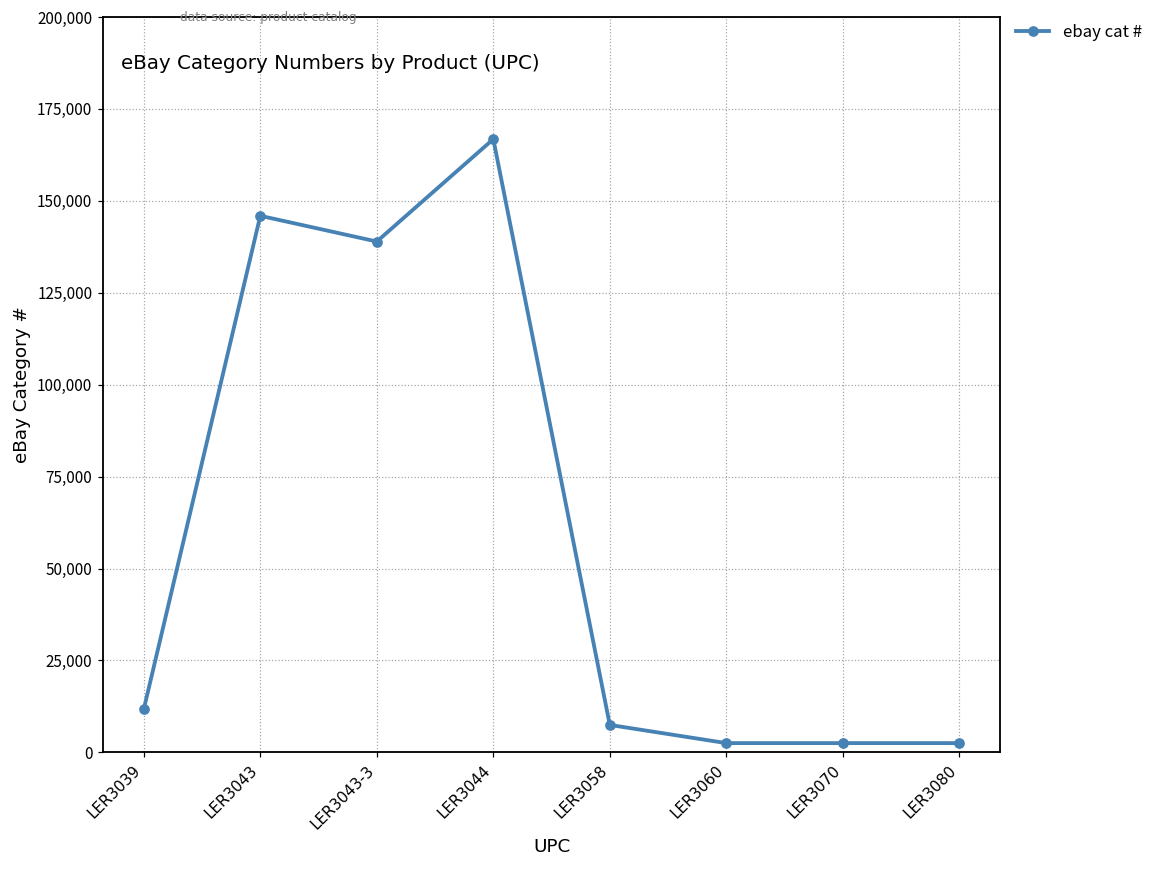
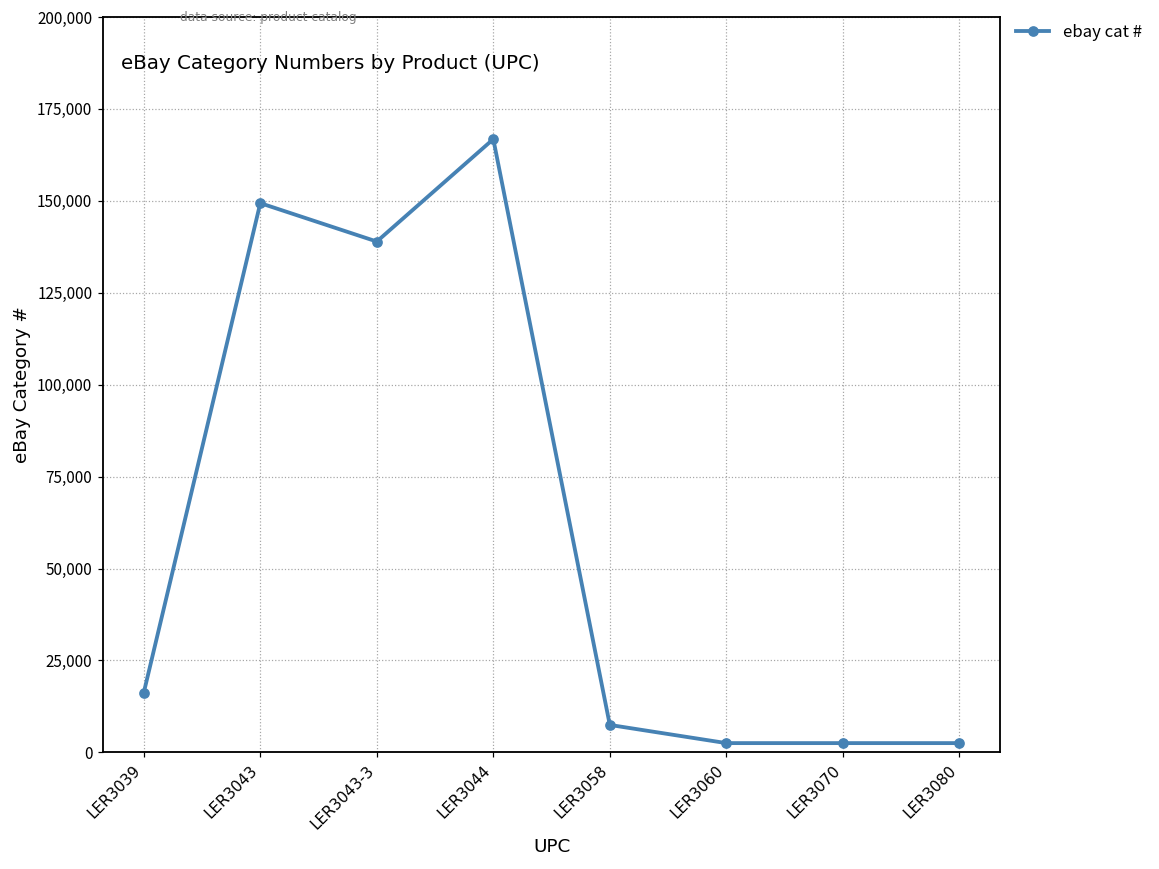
LER3039: 12,000 -> 16,000
LER3043: 146,000 -> 149,000
